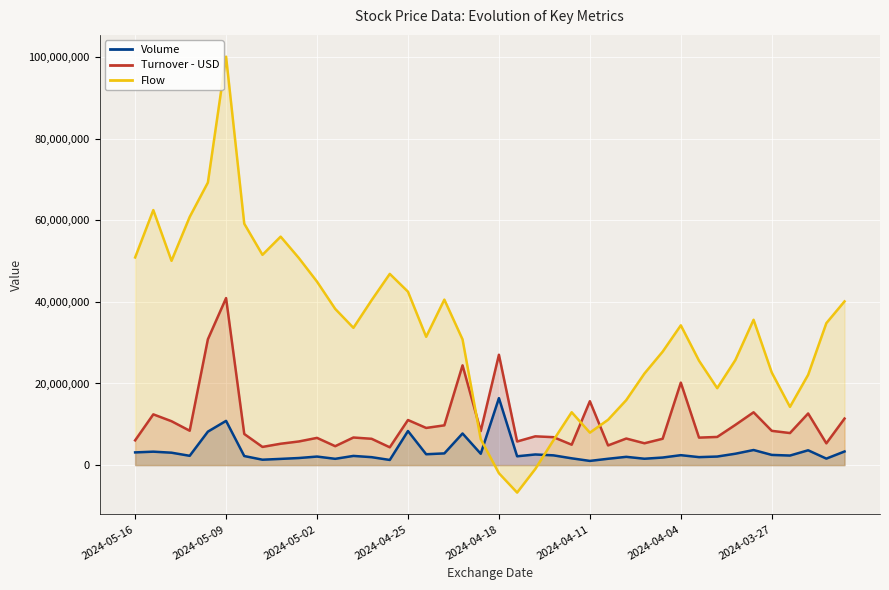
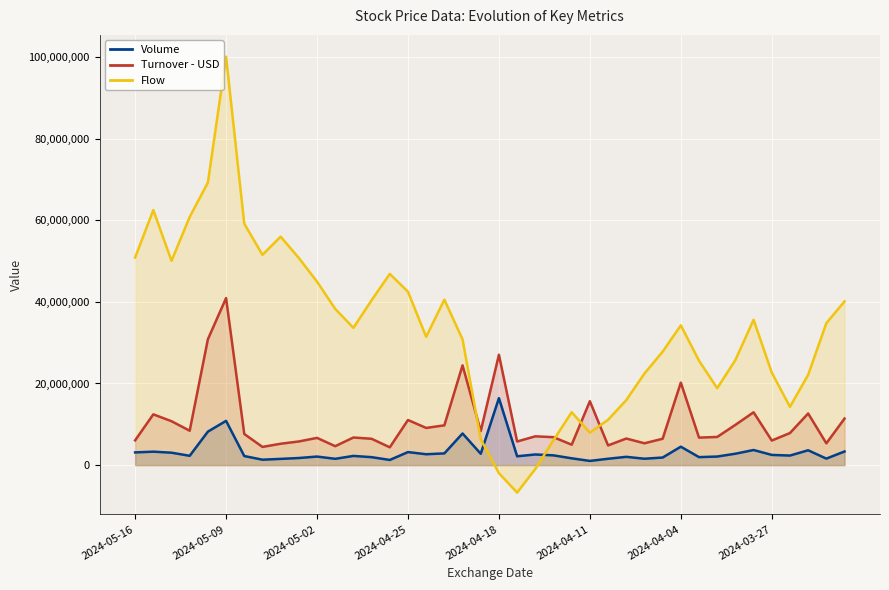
Volume, 2024-04-25: 8,000,000 -> 3,000,000
Volume, 2024-04-04: 2,000,000 -> 5,000,000
Turnover - USD, 2024-03-27: 8,000,000 -> 6,000,000
